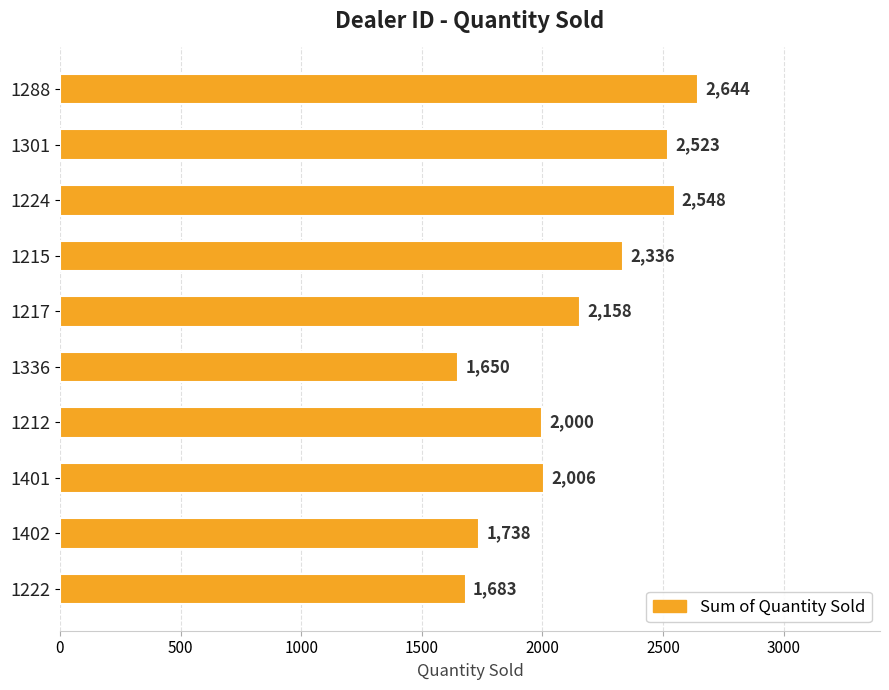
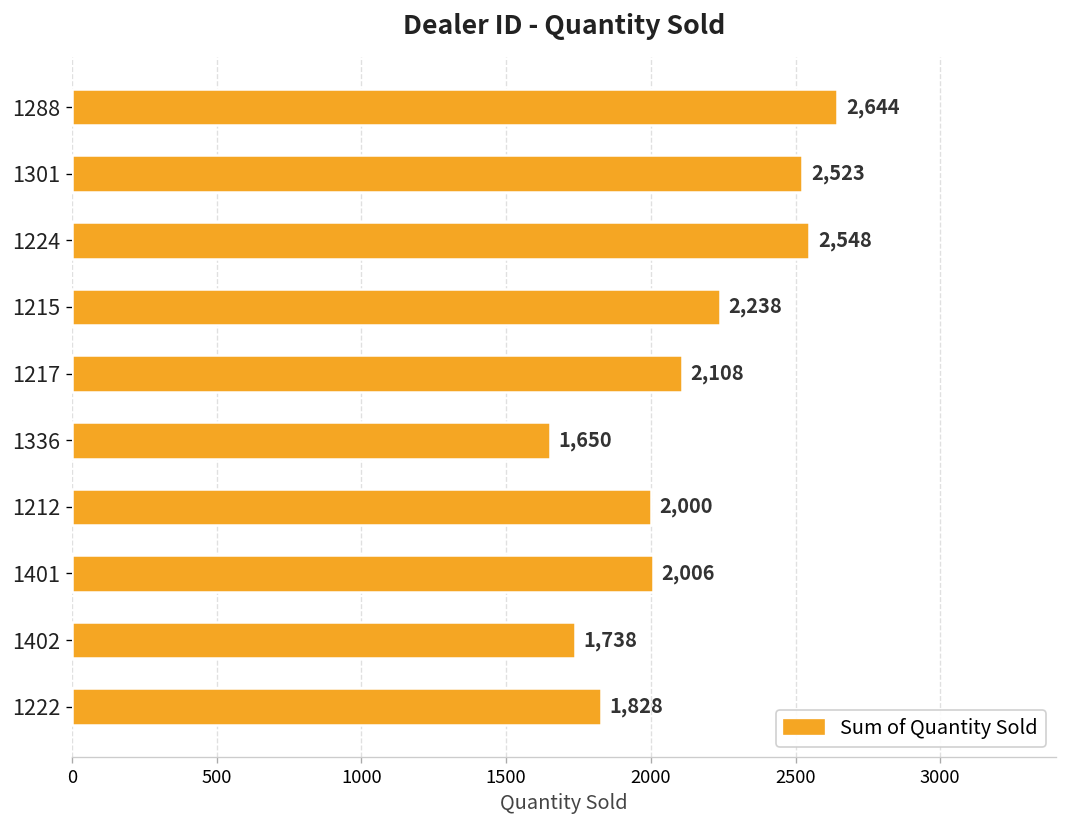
1215: 2,336 -> 2,238
1217: 2,158 -> 2,108
1222: 1,683 -> 1,828
